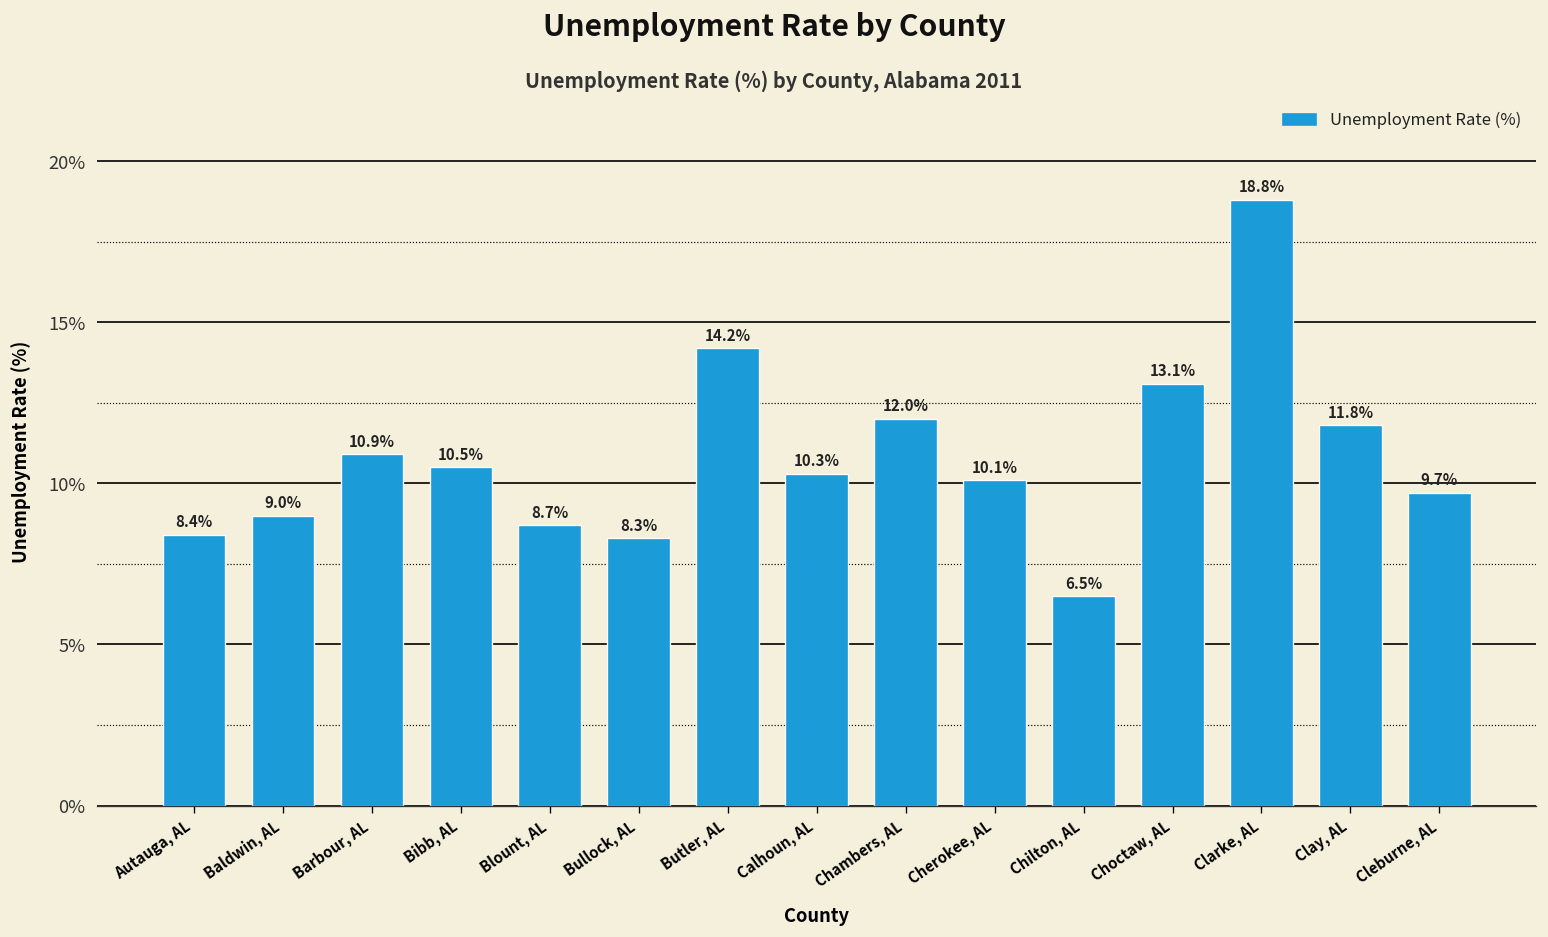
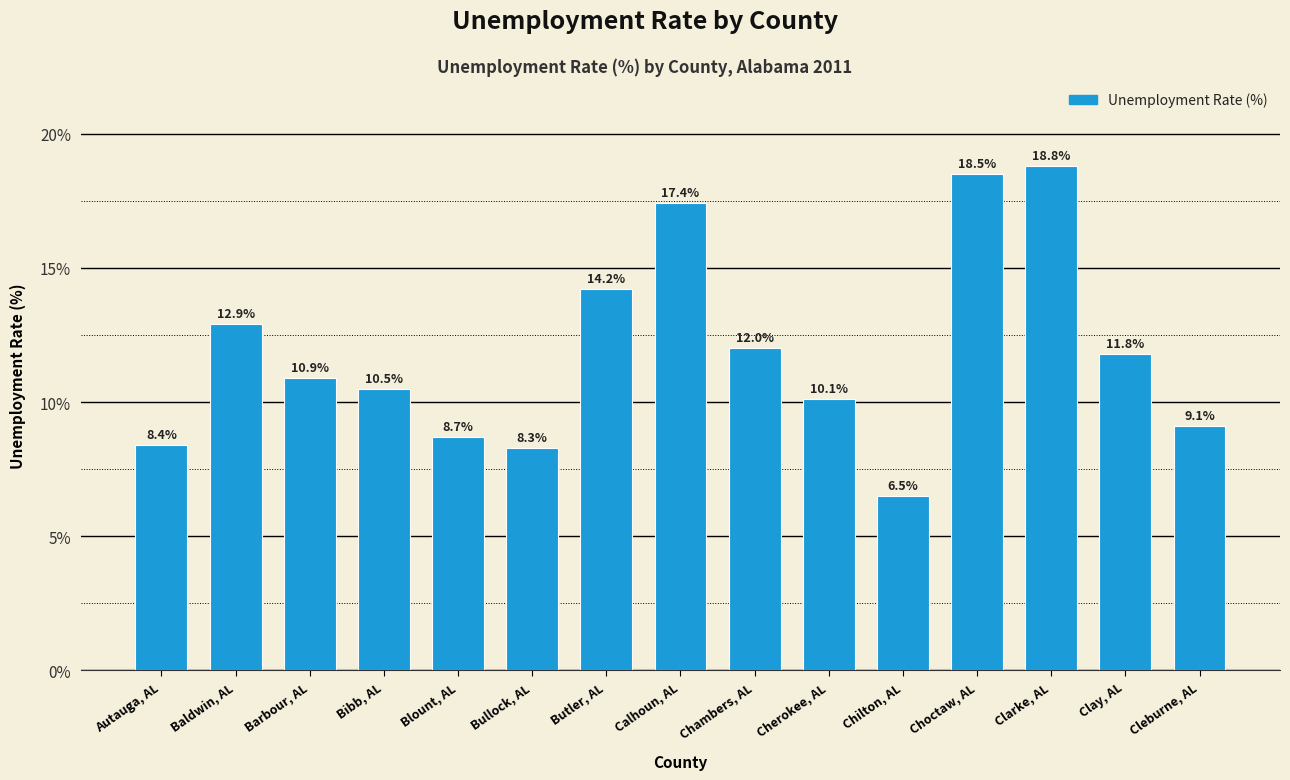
Baldwin, AL: 9.0% -> 12.9%
Calhoun, AL: 10.3% -> 17.4%
Choctaw, AL: 13.1% -> 18.5%
Cleburne, AL: 9.7% -> 9.1%
